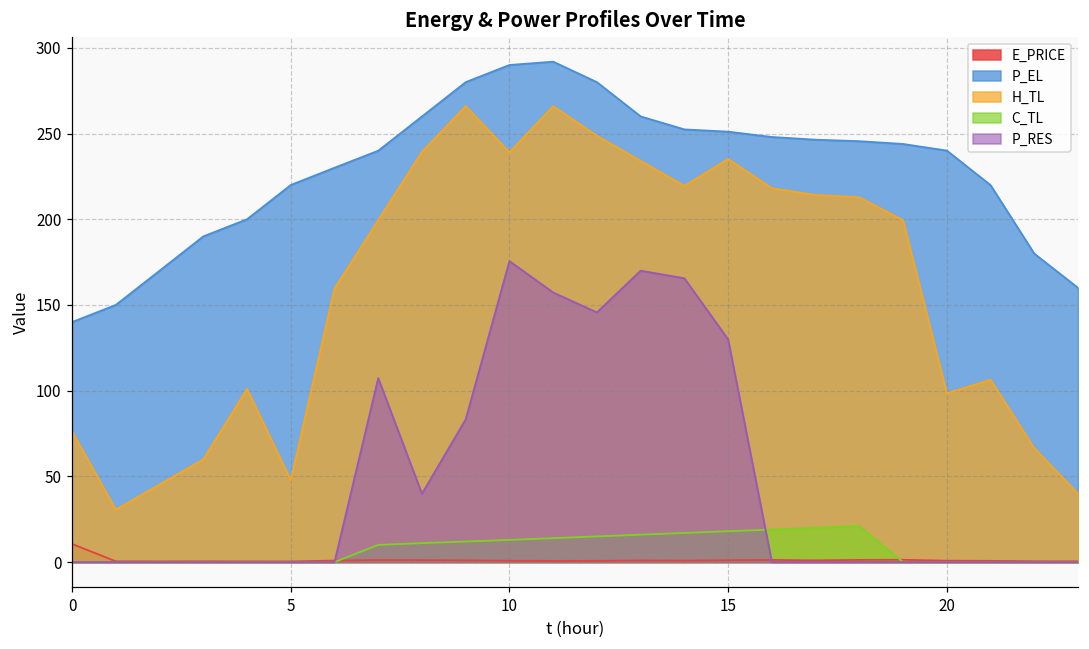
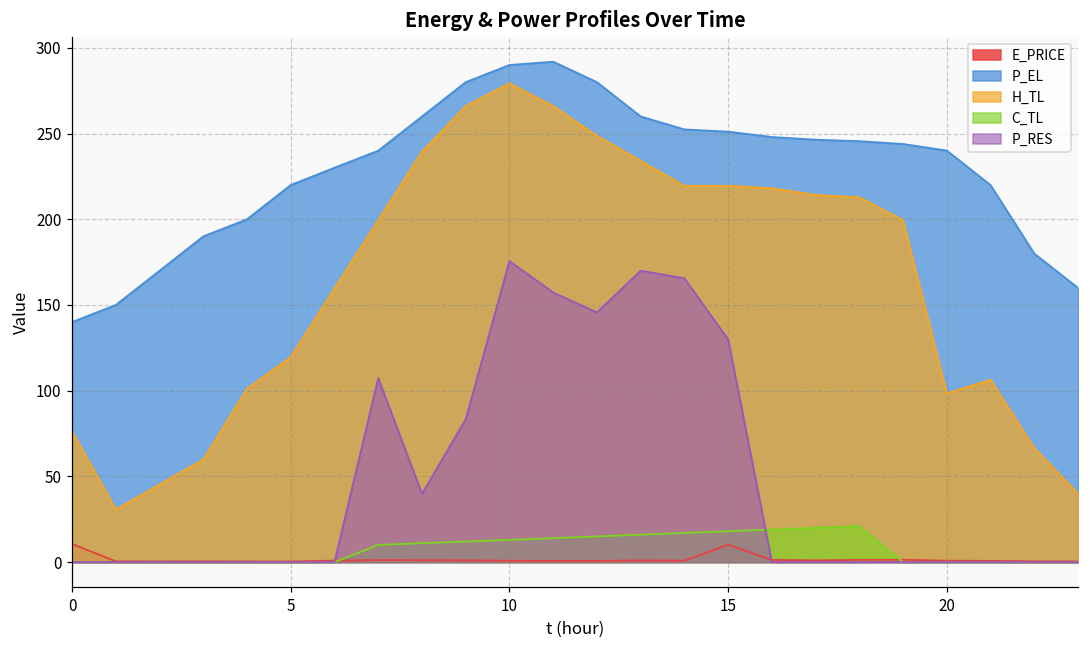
H_TL, 5: 48 -> 120
H_TL, 10: 239 -> 279
E_PRICE, 15: 1 -> 10
H_TL, 15: 235 -> 220
